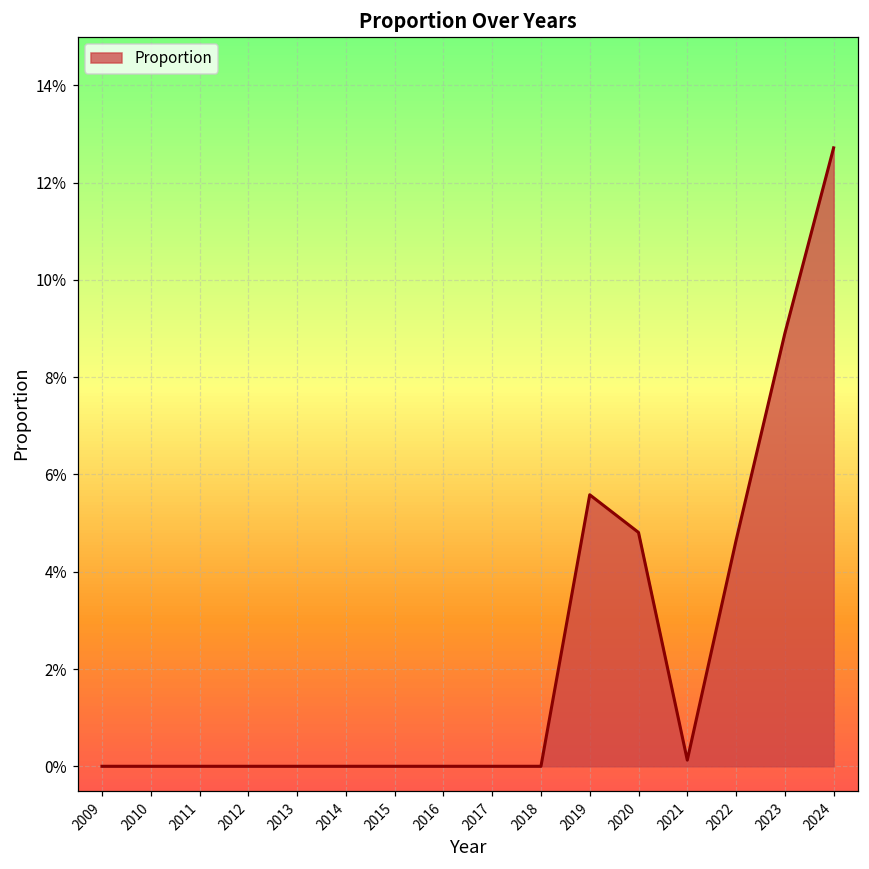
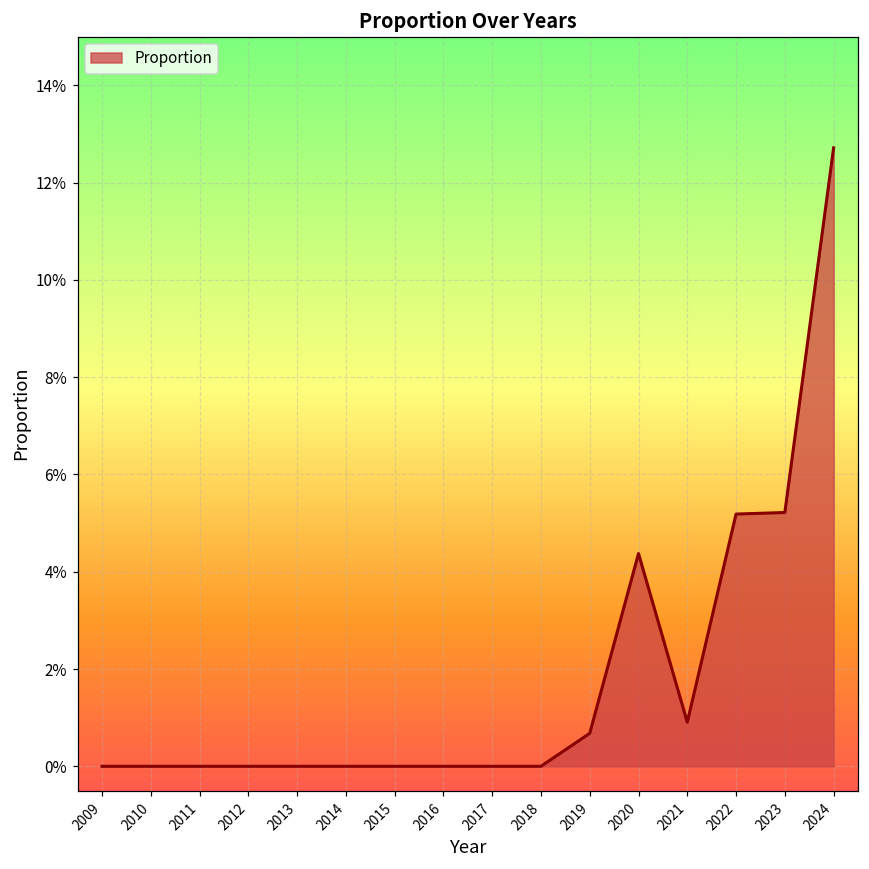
2019: 5.6% -> 0.7%
2020: 4.8% -> 4.4%
2021: 0.1% -> 0.9%
2022: 4.6% -> 5.2%
2023: 8.9% -> 5.2%
